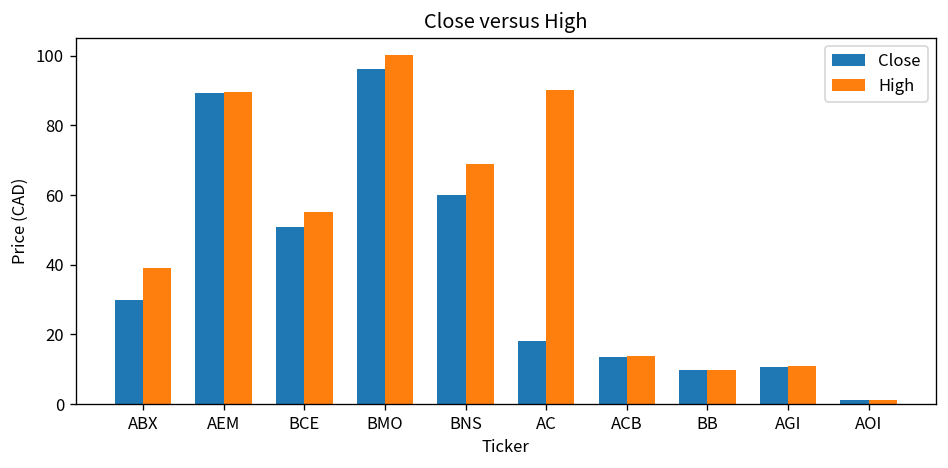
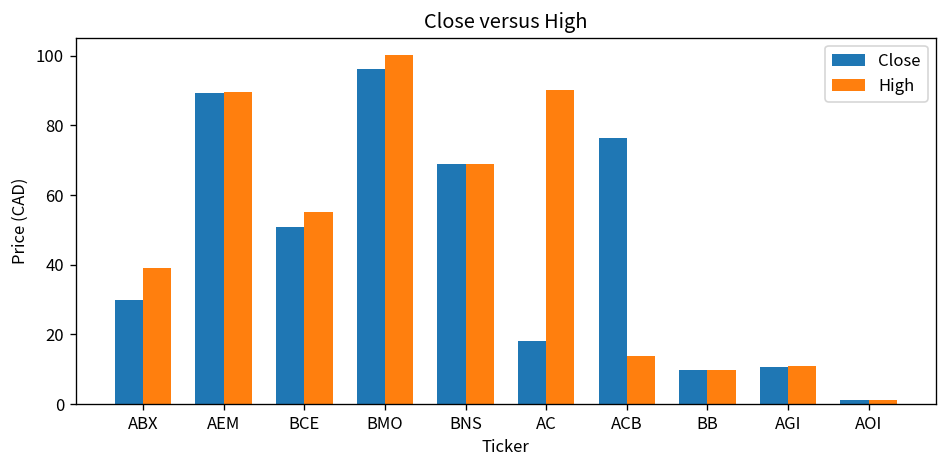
Close, BNS: 60 -> 69
Close, ACB: 13 -> 76
